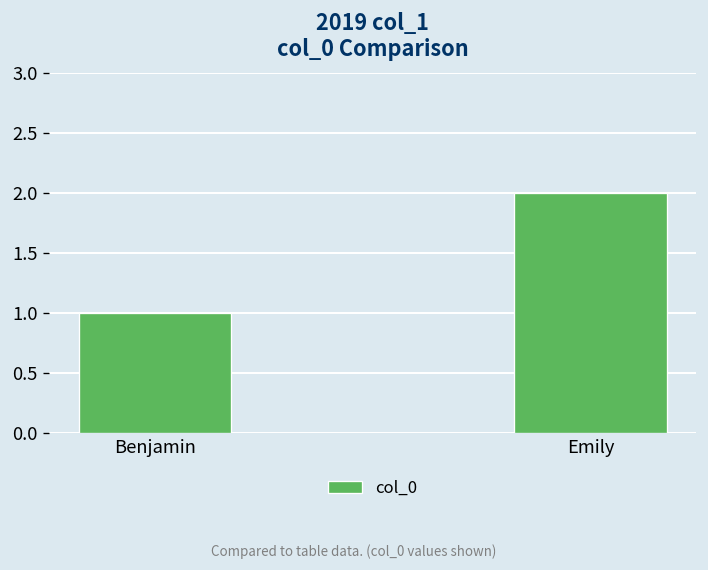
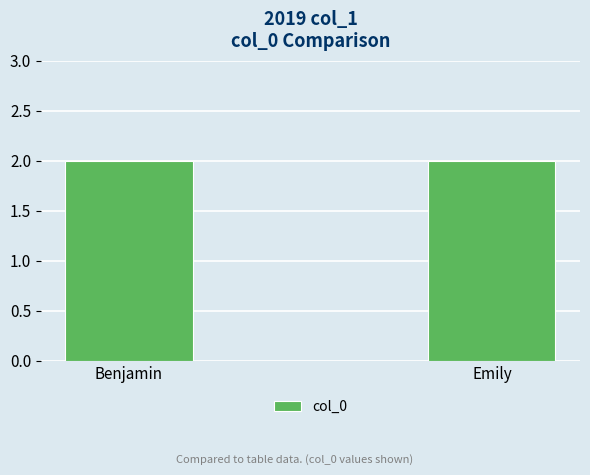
Benjamin: 1 -> 2
